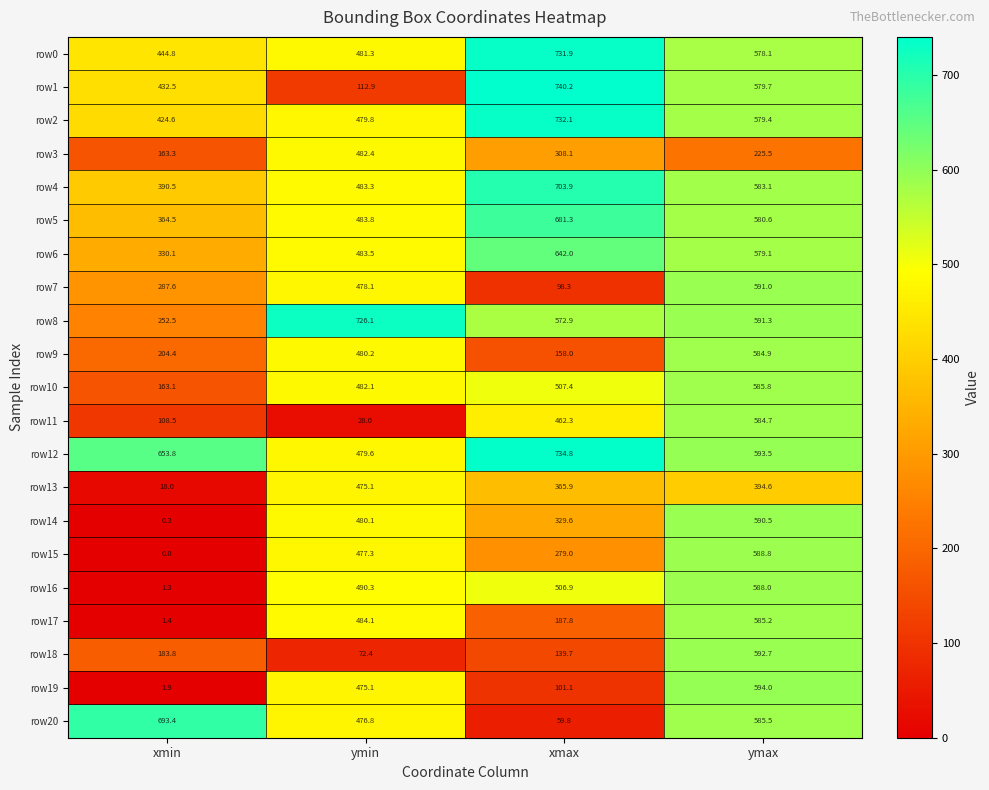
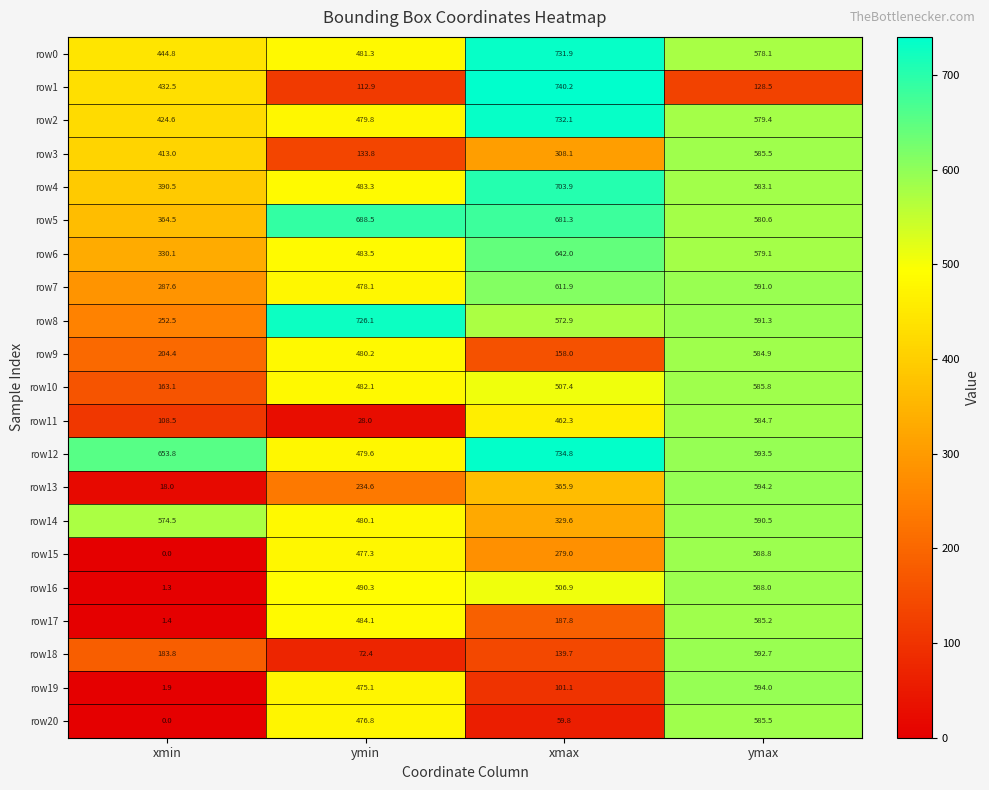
row1, ymax: 579.7 -> 128.5
row3, xmin: 163.3 -> 413.0
row3, ymin: 482.4 -> 133.8
row3, ymax: 225.5 -> 585.5
row5, ymin: 483.8 -> 688.5
row7, xmax: 98.3 -> 611.9
row13, ymin: 475.1 -> 234.6
row13, ymax: 394.6 -> 594.2
row14, xmin: 0.3 -> 574.5
row20, xmin: 693.4 -> 0.0
